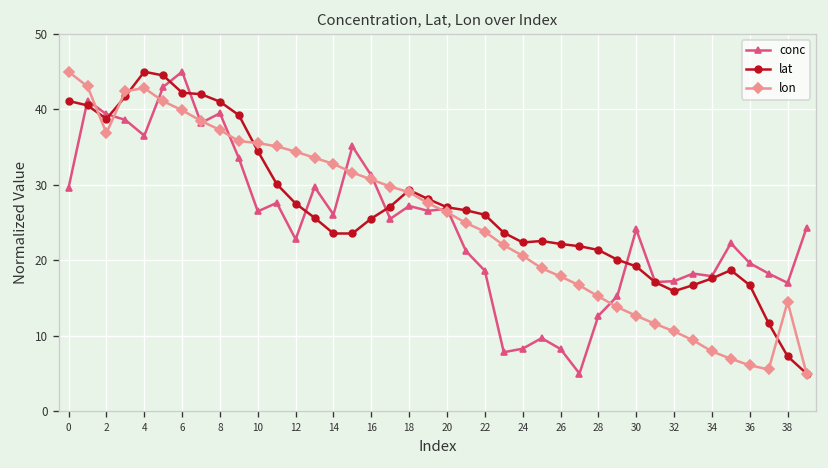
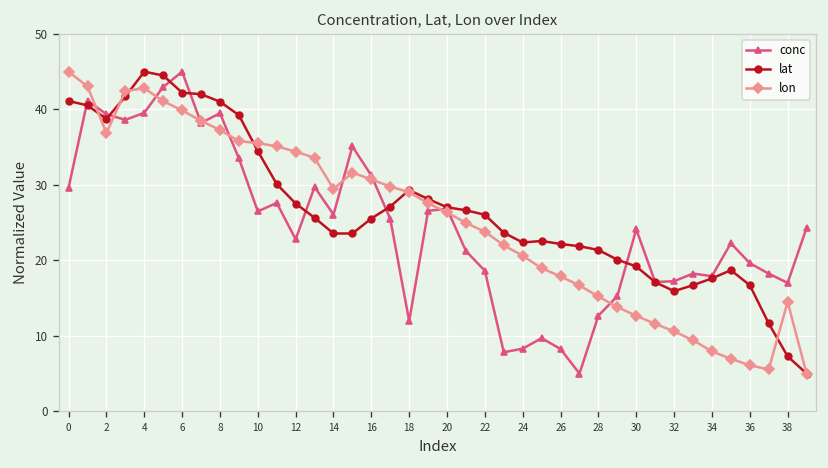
conc, 4: 37 -> 40
lon, 14: 33 -> 29
conc, 18: 27 -> 12
